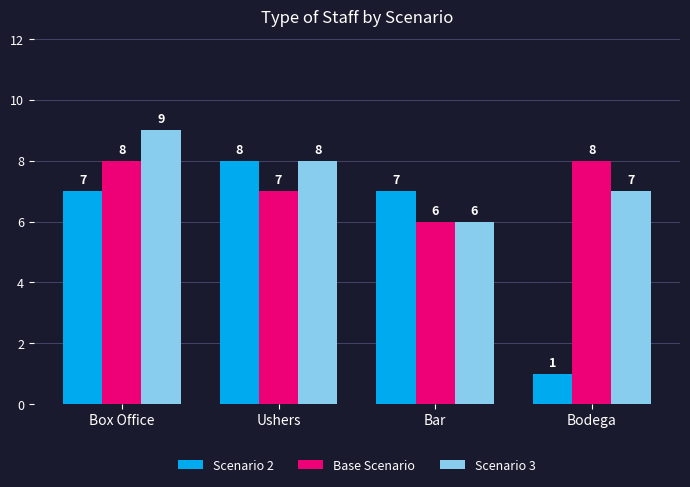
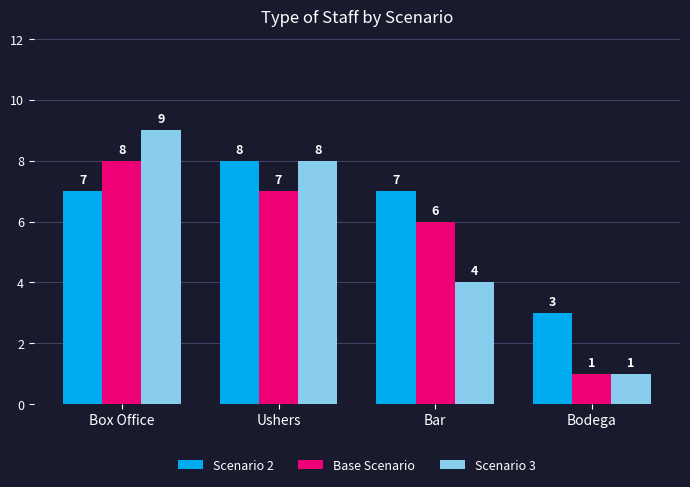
Scenario 3, Bar: 6 -> 4
Scenario 2, Bodega: 1 -> 3
Base Scenario, Bodega: 8 -> 1
Scenario 3, Bodega: 7 -> 1
